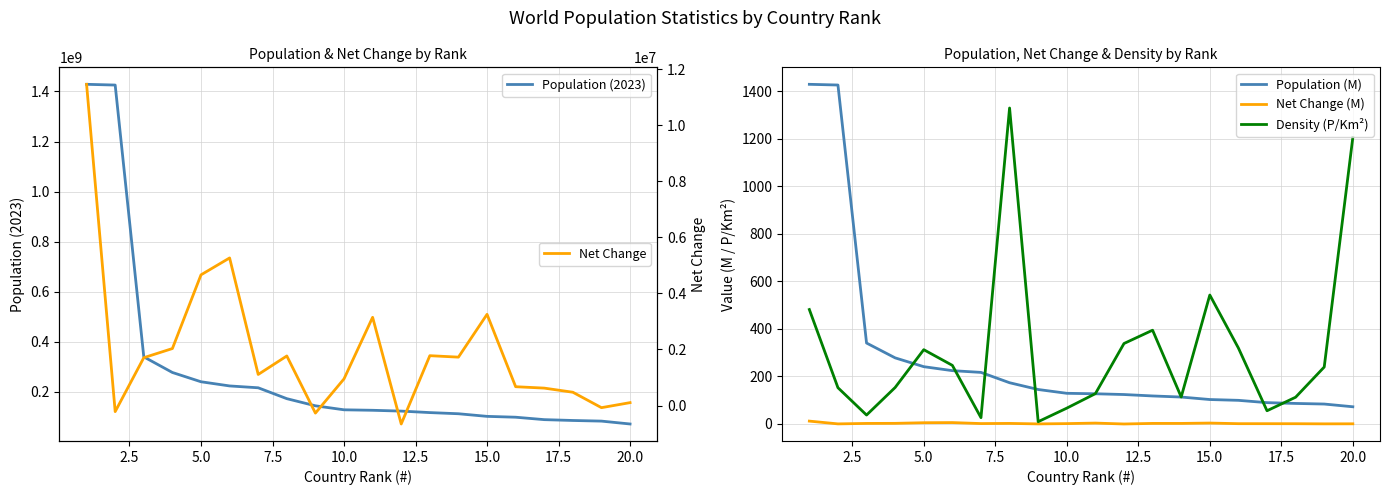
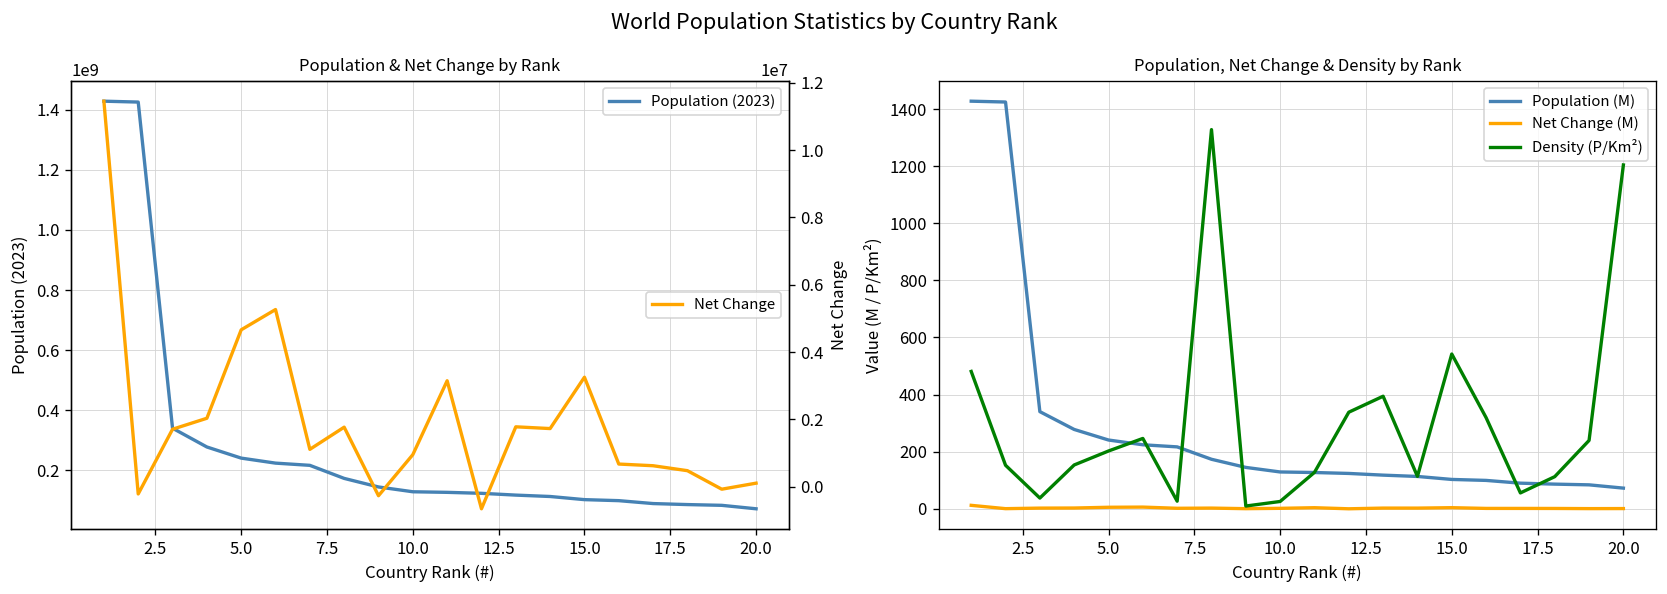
Population, Net Change & Density by Rank, Density (P/Km²), 5.0: 310 -> 200
Population, Net Change & Density by Rank, Density (P/Km²), 10.0: 70 -> 30
